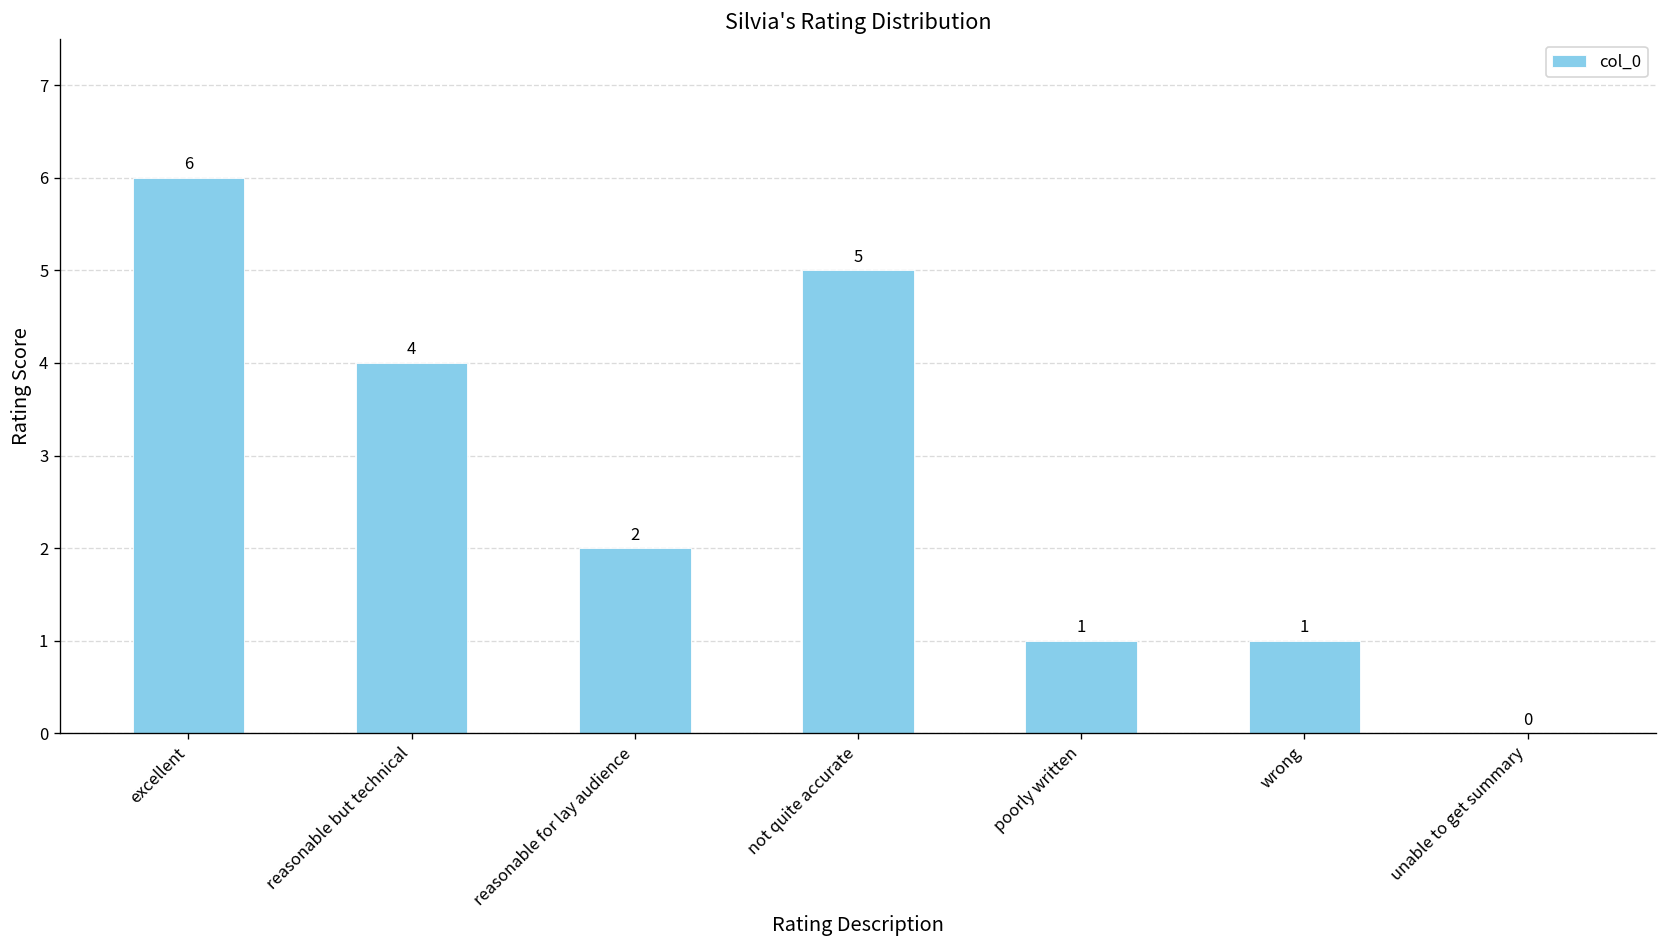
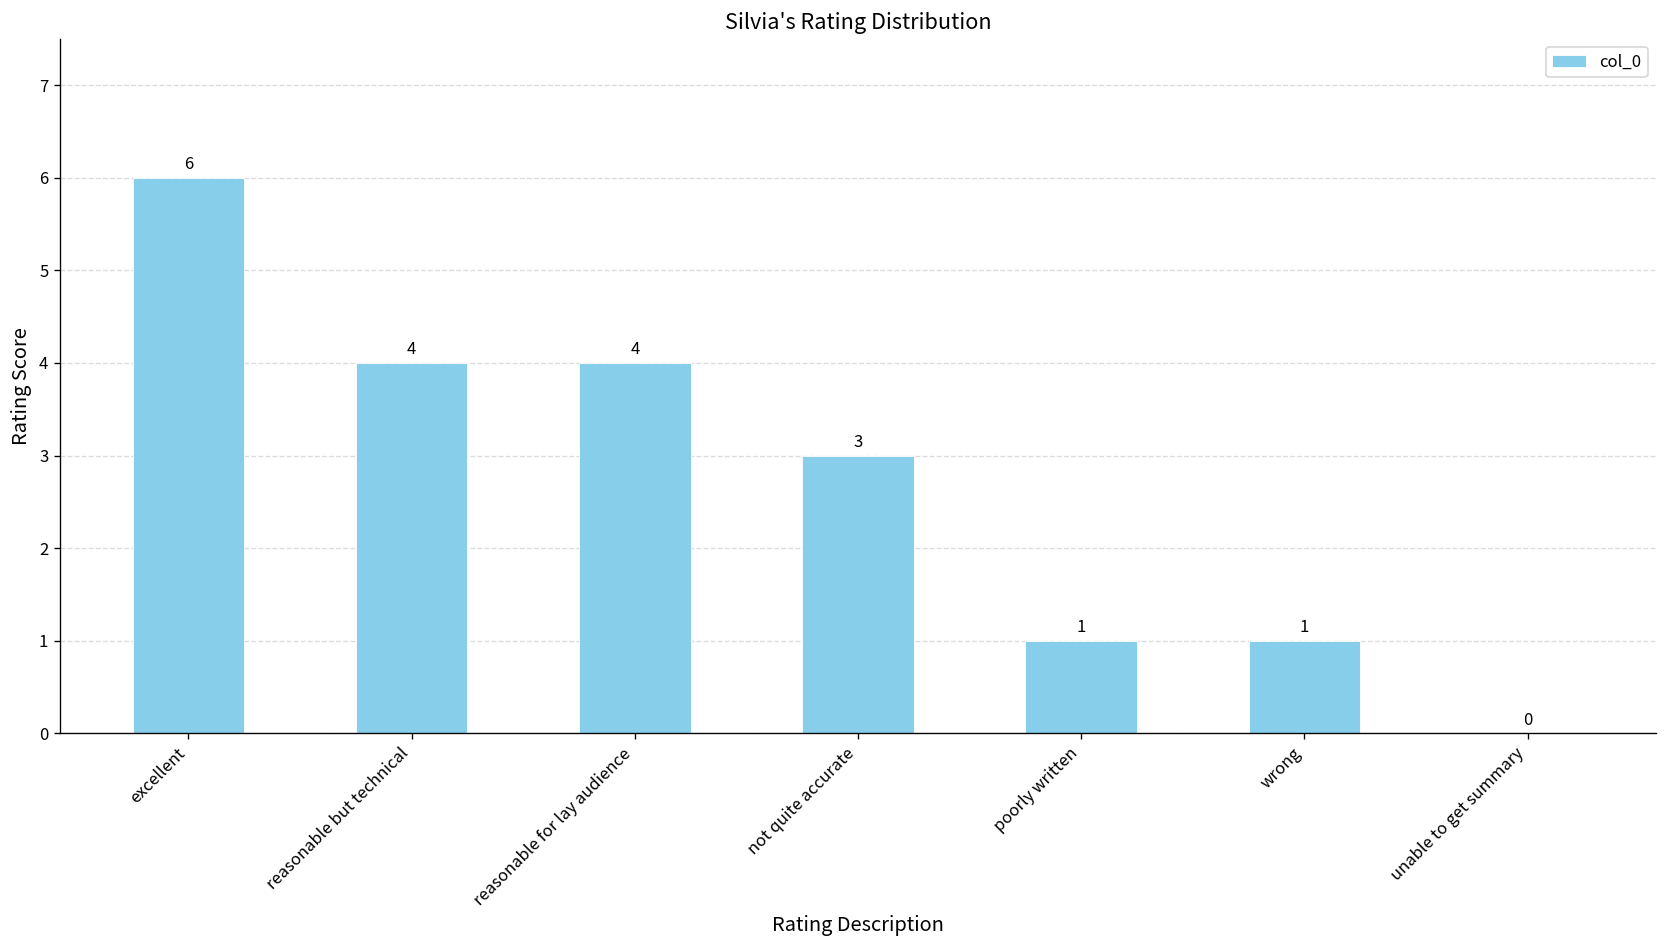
reasonable for lay audience: 2 -> 4
not quite accurate: 5 -> 3
